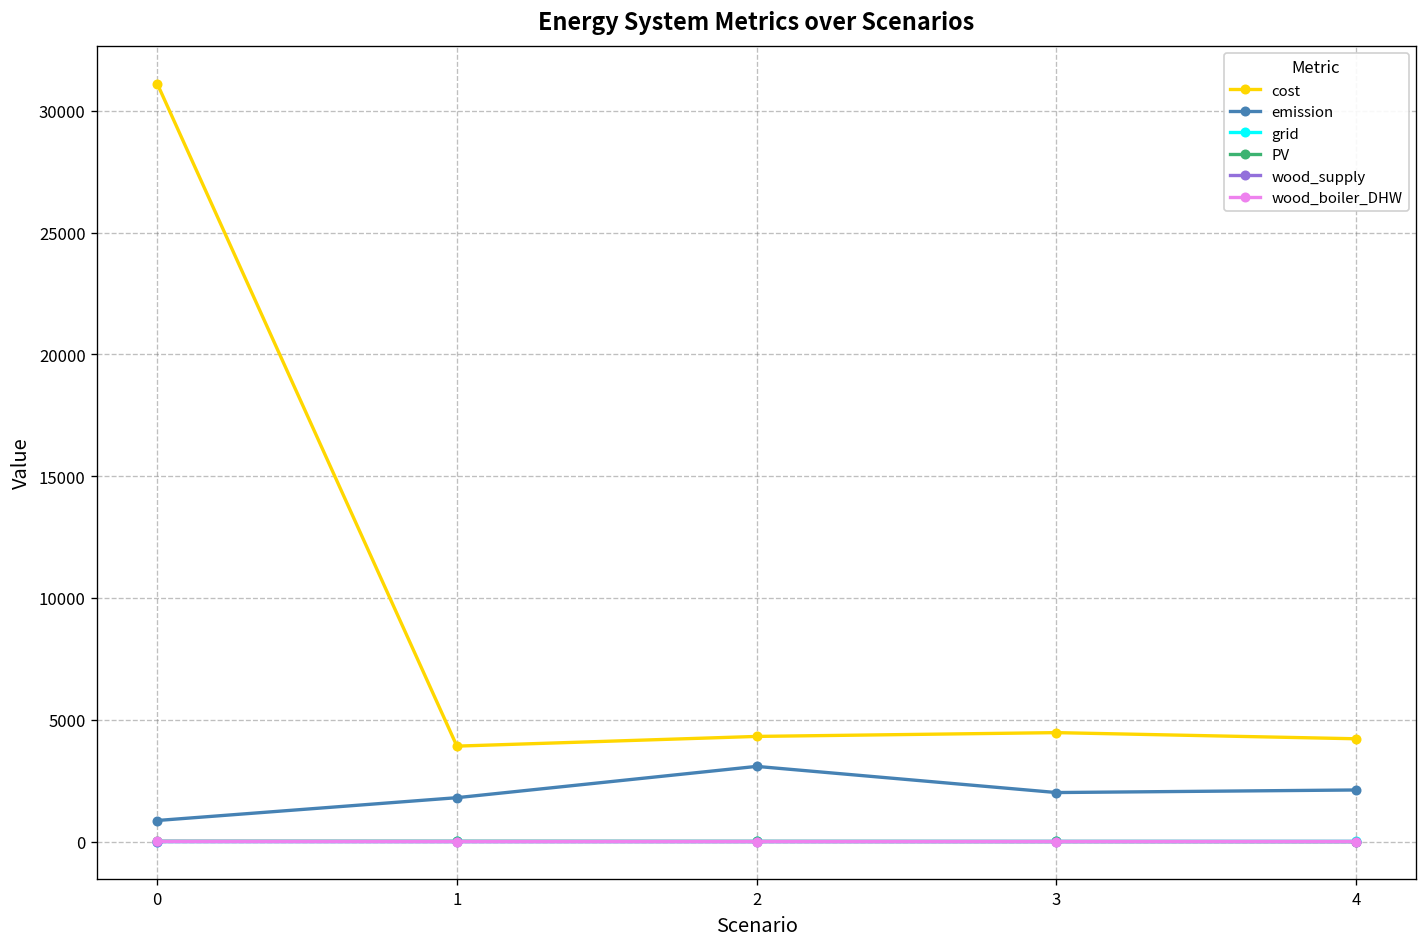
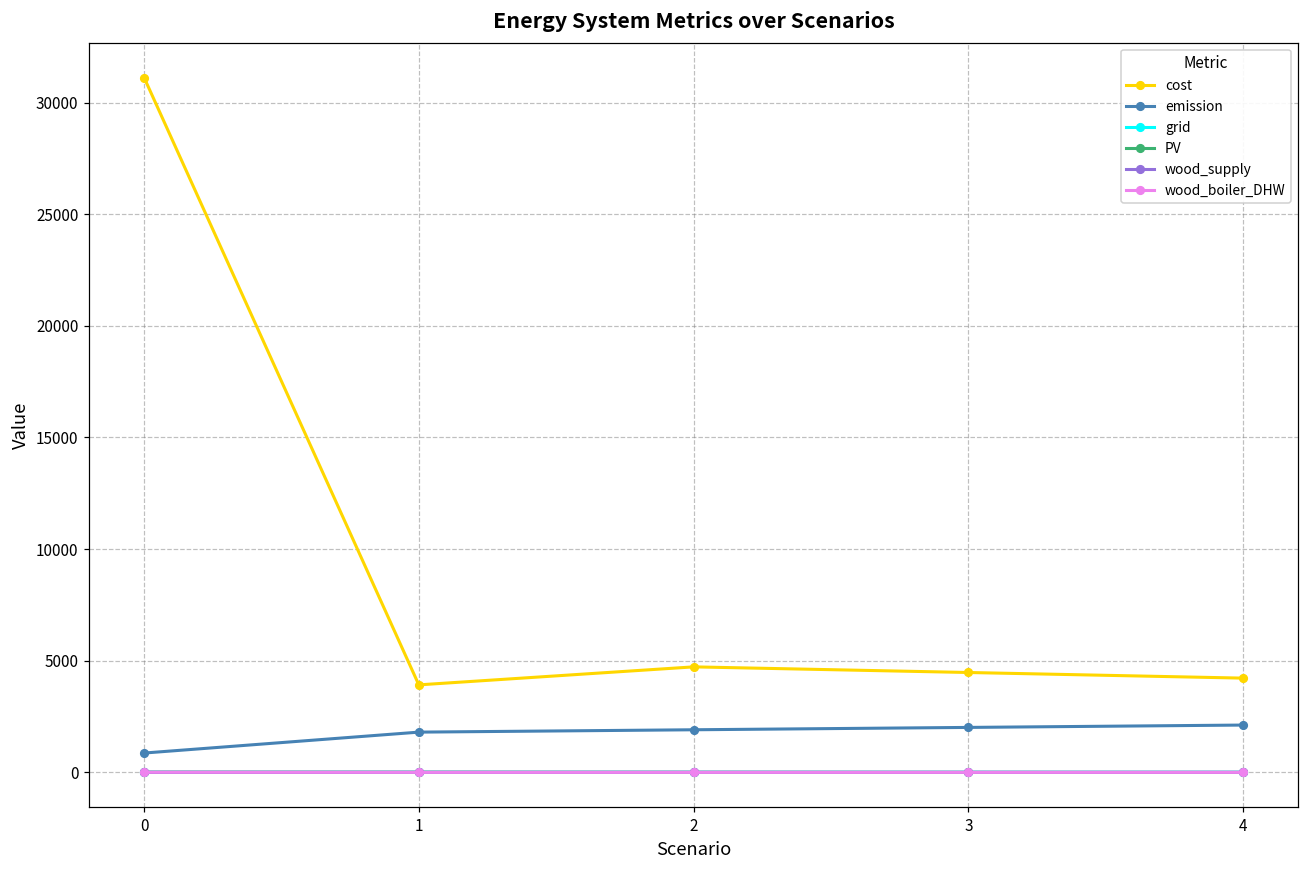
cost, 2: 4300 -> 4700
emission, 2: 3100 -> 1900
